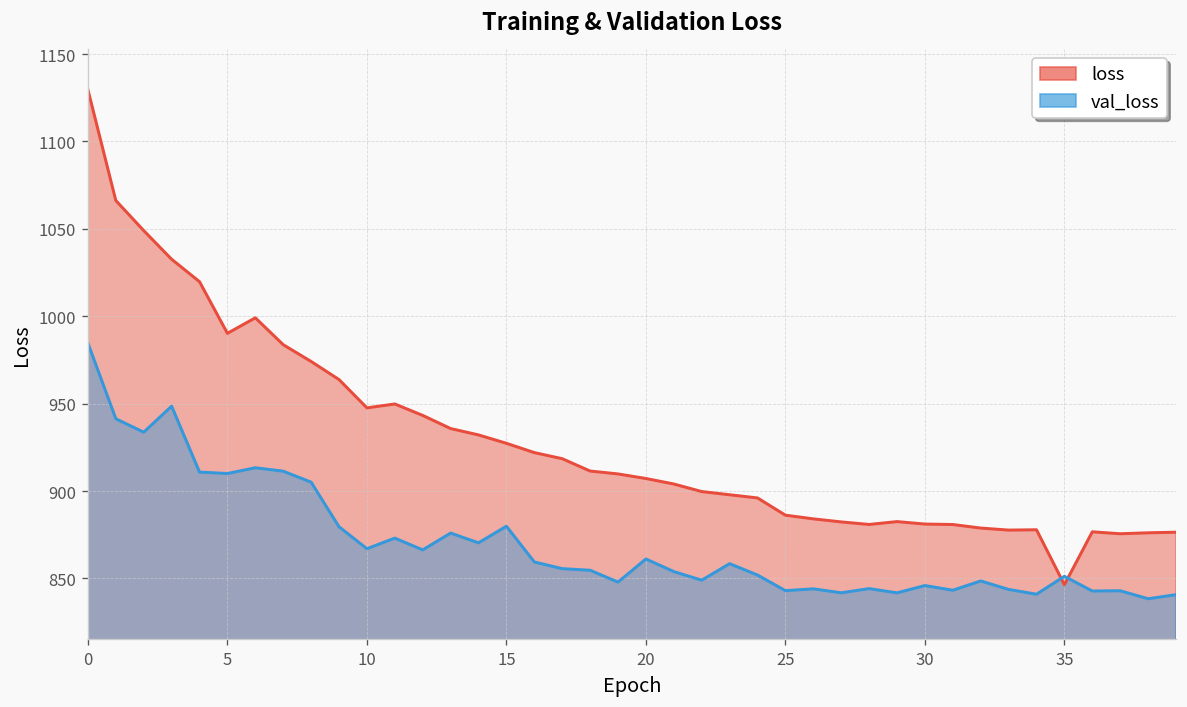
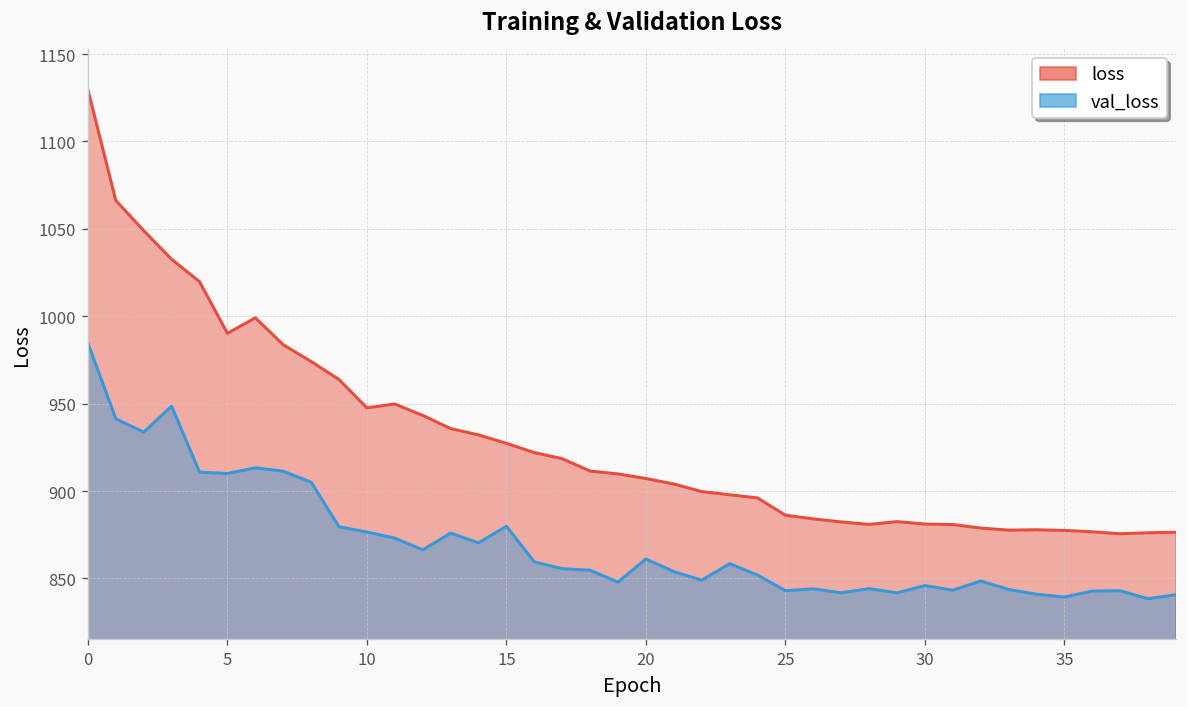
val_loss, 10: 867 -> 877
loss, 35: 846 -> 877
val_loss, 35: 851 -> 839
